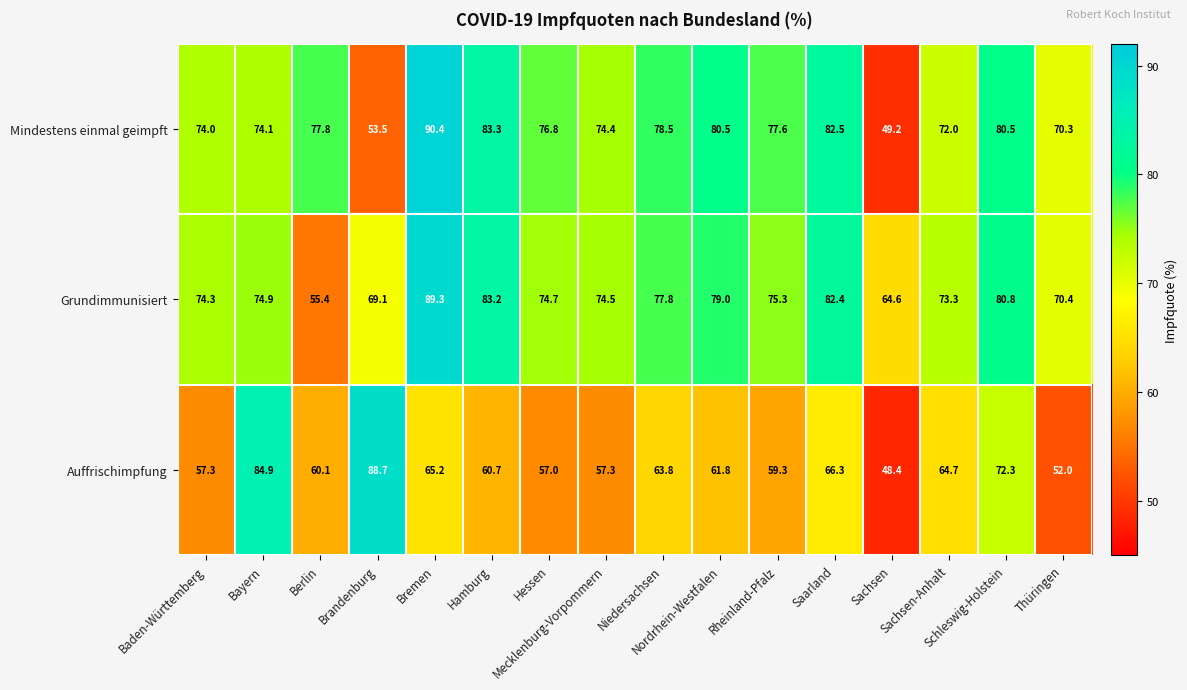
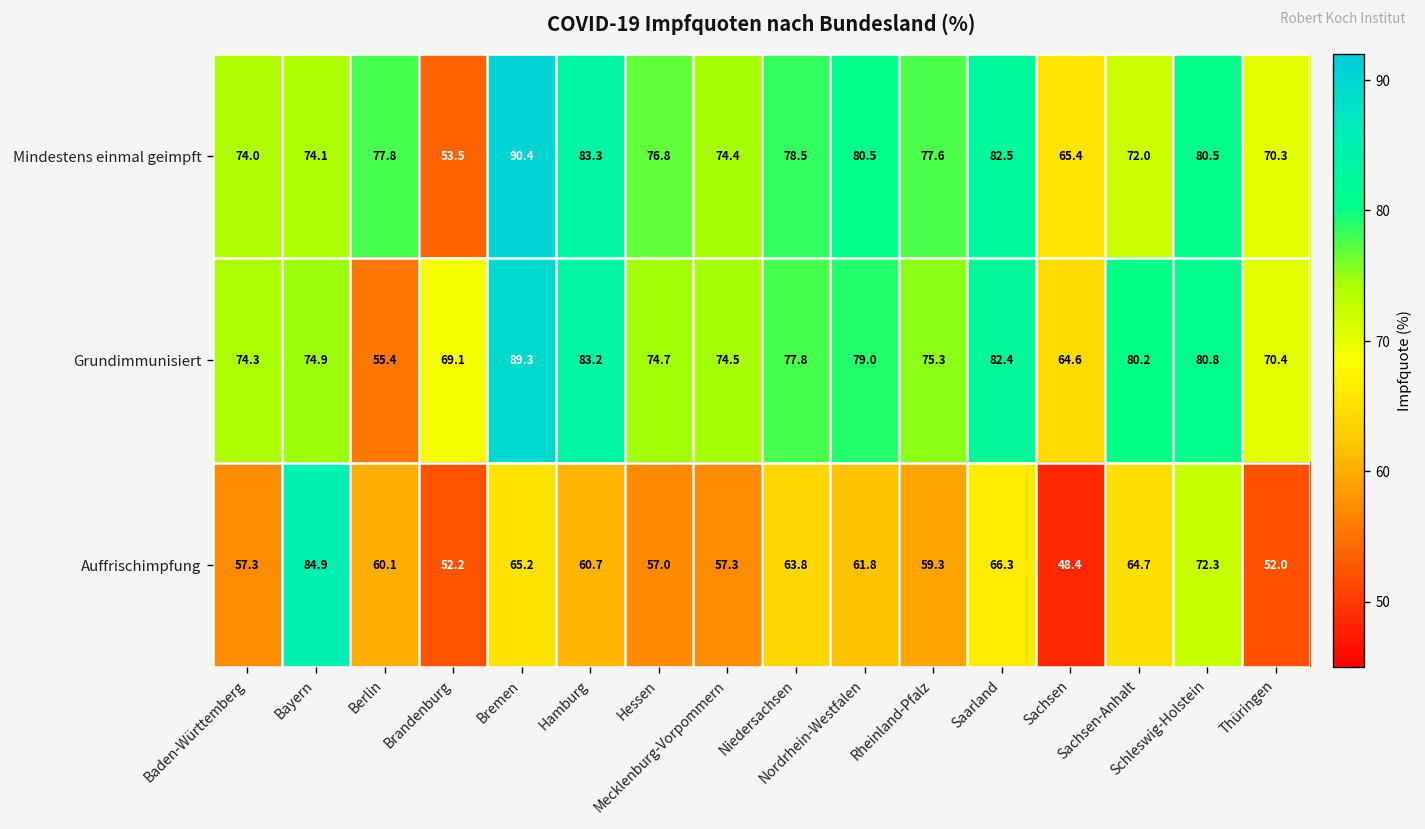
Mindestens einmal geimpft, Sachsen: 49.2 -> 65.4
Grundimmunisiert, Sachsen-Anhalt: 73.3 -> 80.2
Auffrischimpfung, Brandenburg: 88.7 -> 52.2
